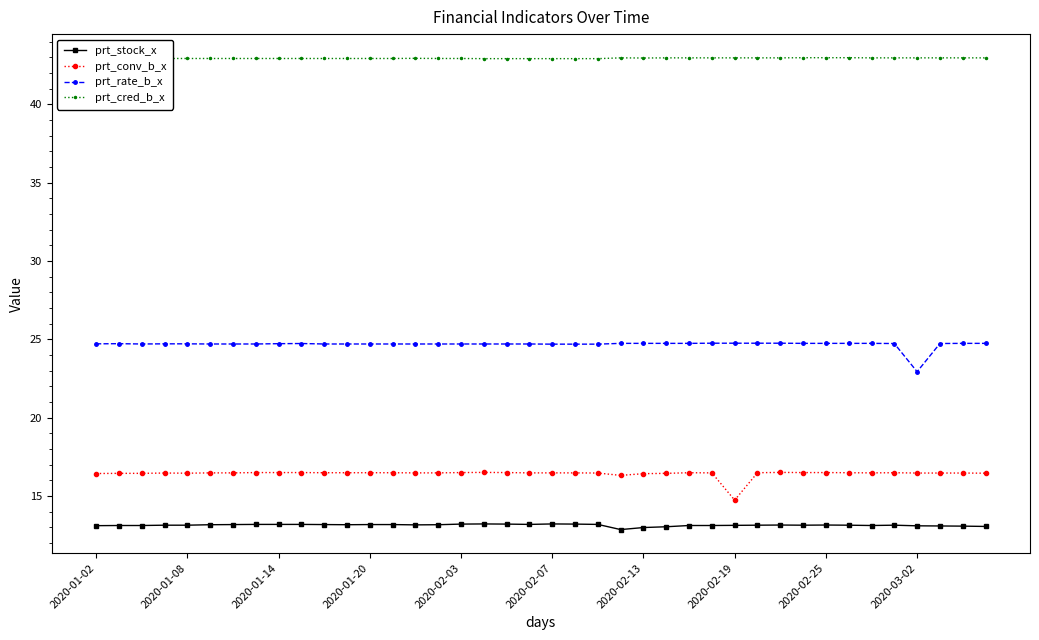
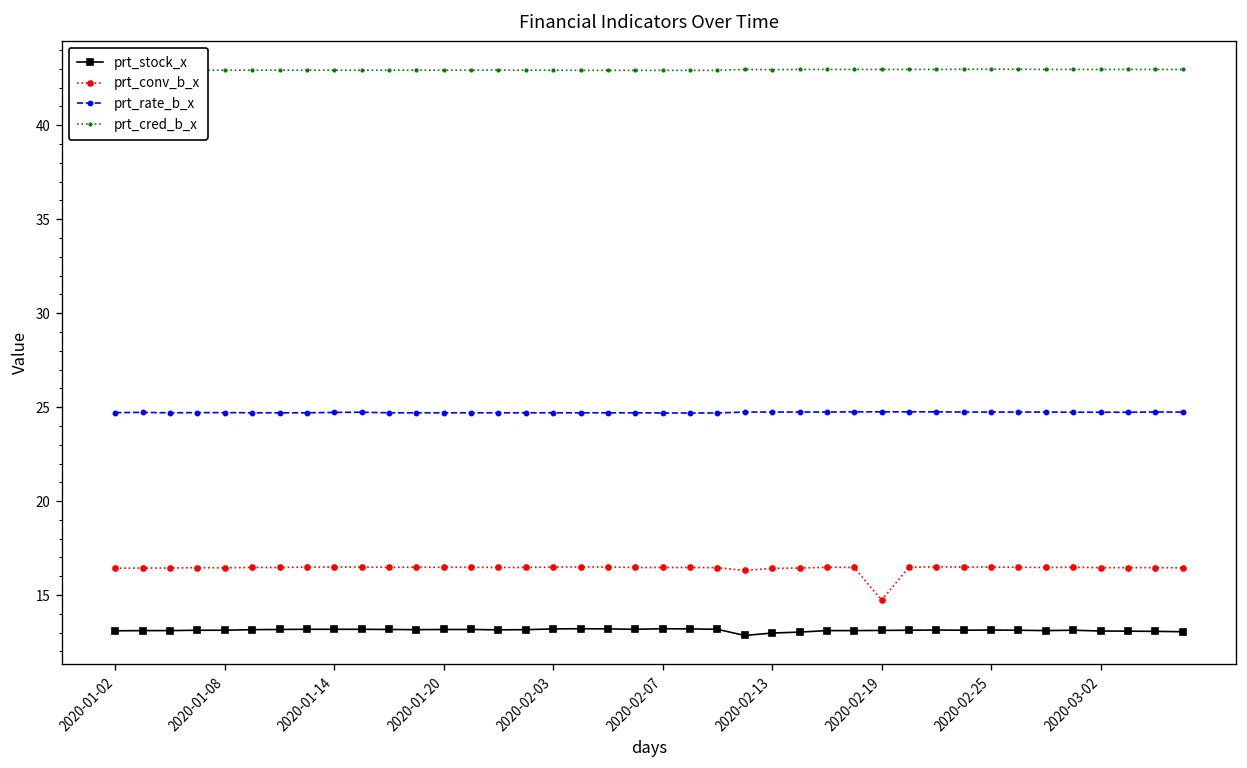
prt_rate_b_x, 2020-03-02: 22.9 -> 24.7
